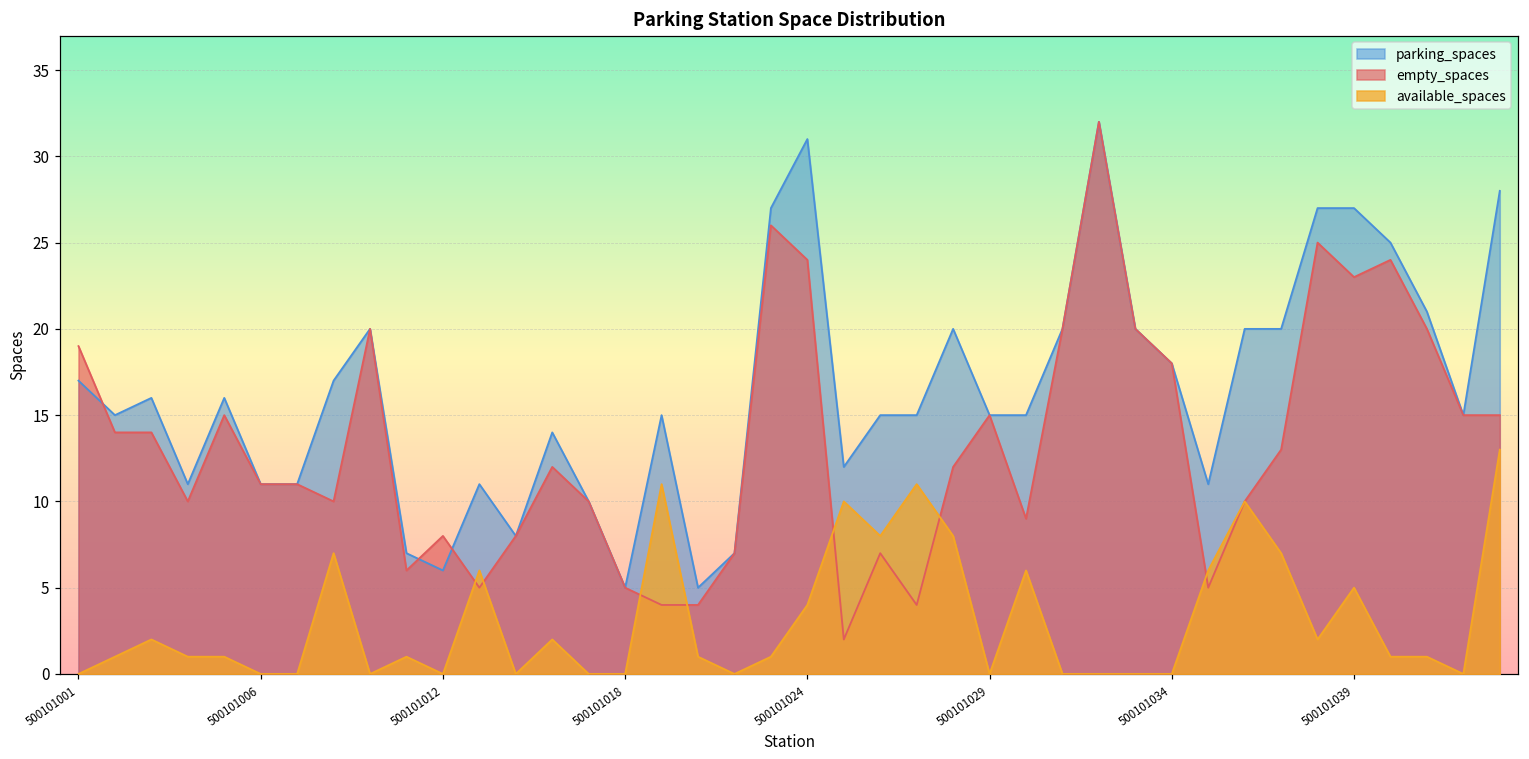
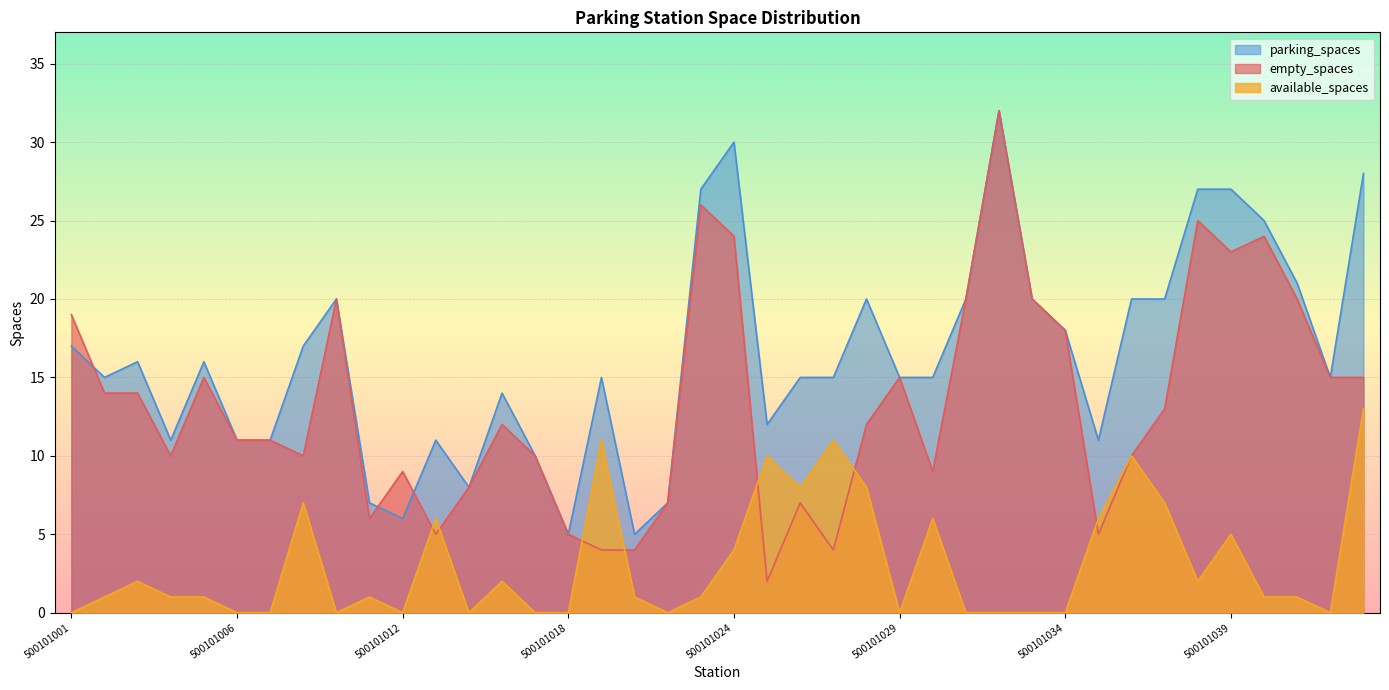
empty_spaces, 500101012: 8 -> 9
parking_spaces, 500101024: 31 -> 30
